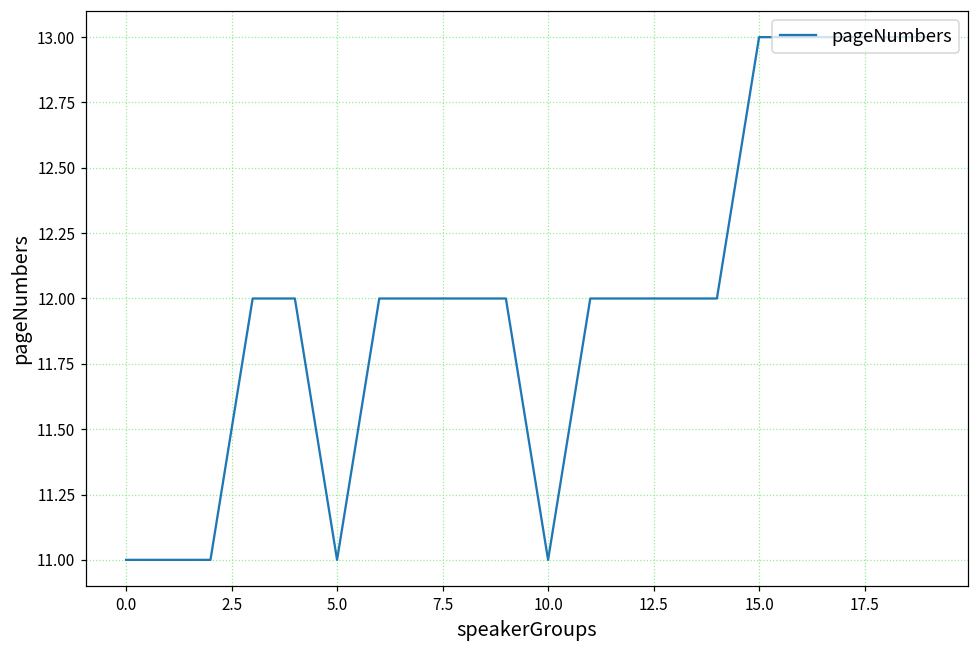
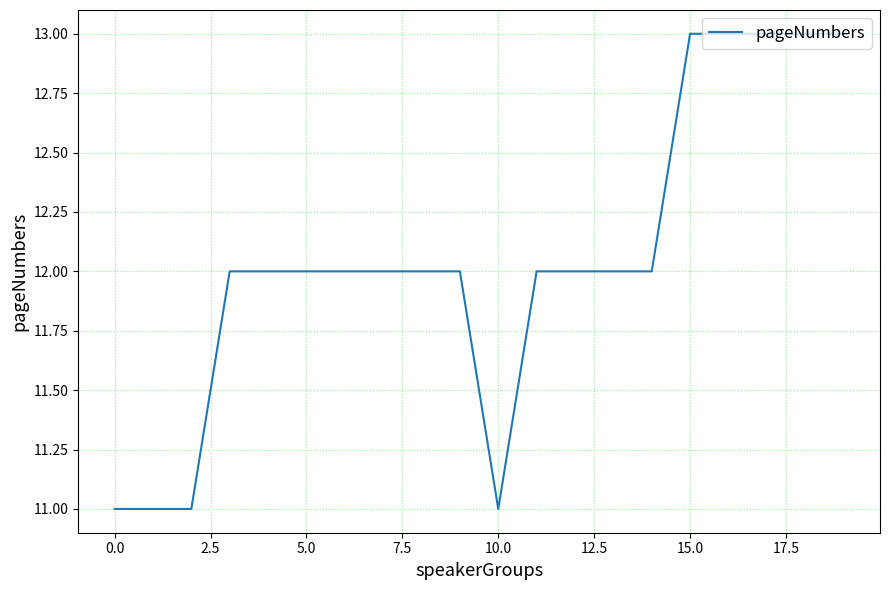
5.0: 11 -> 12
